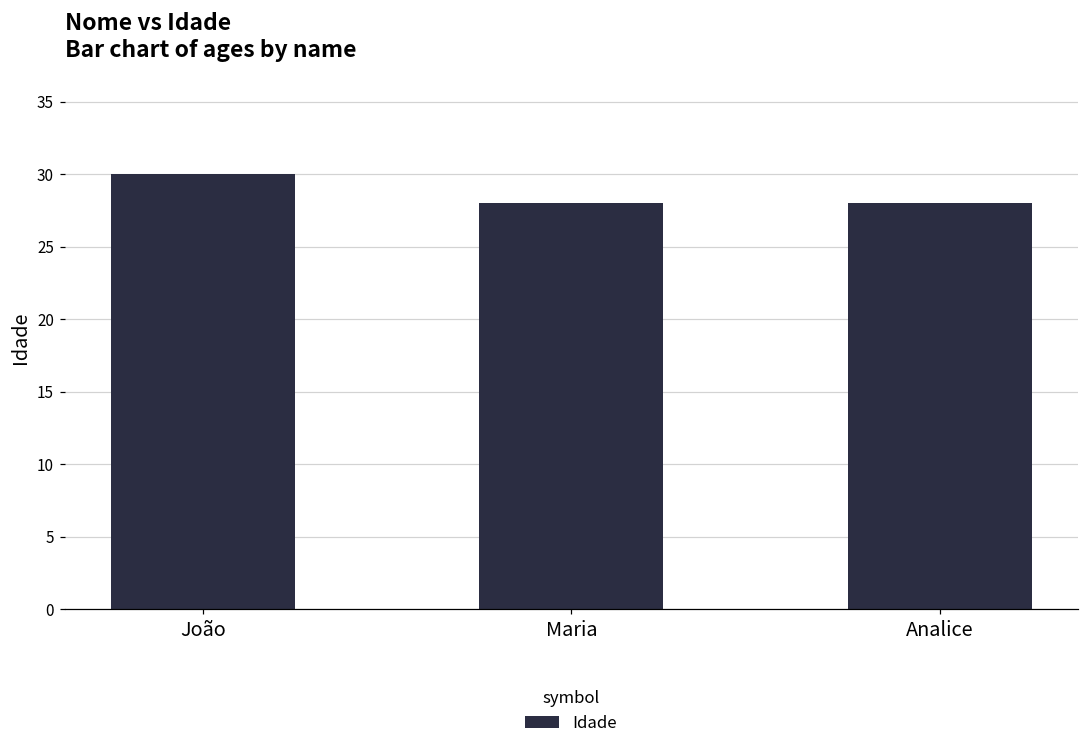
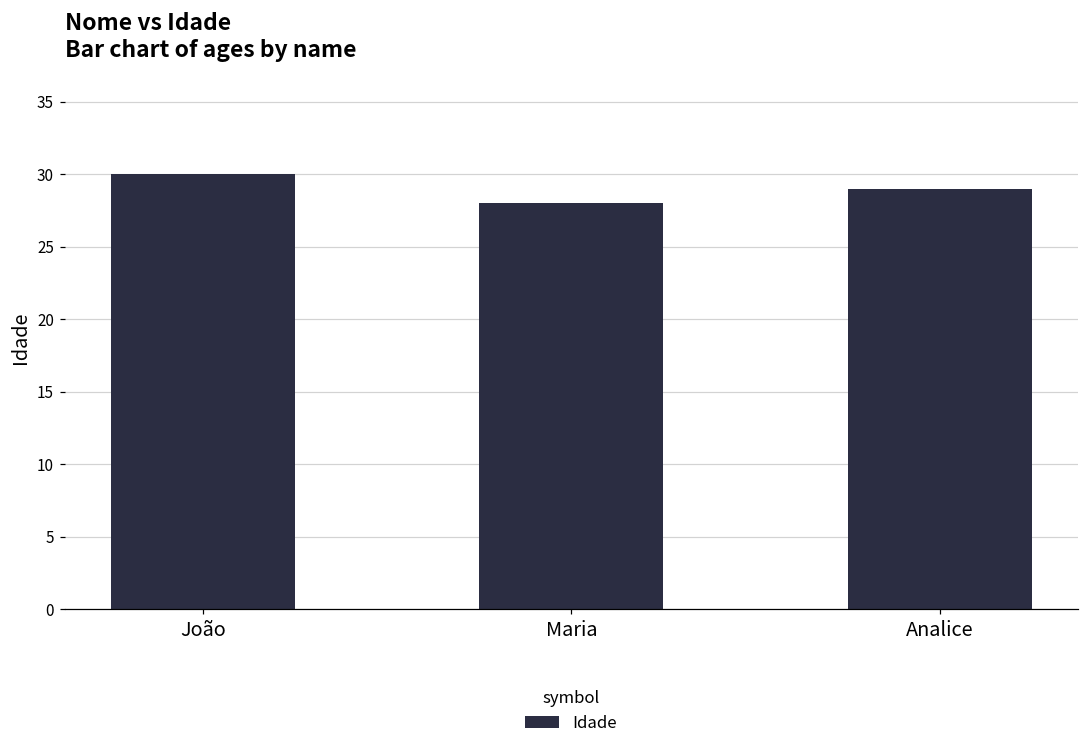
Analice: 28 -> 29
